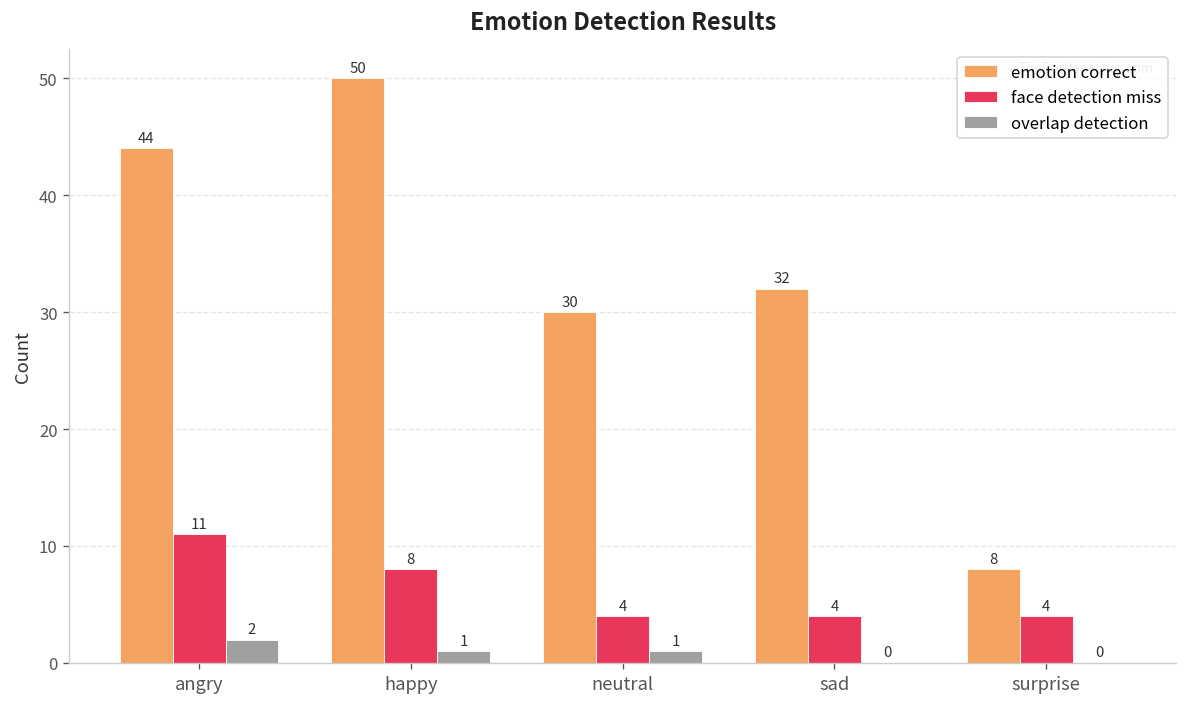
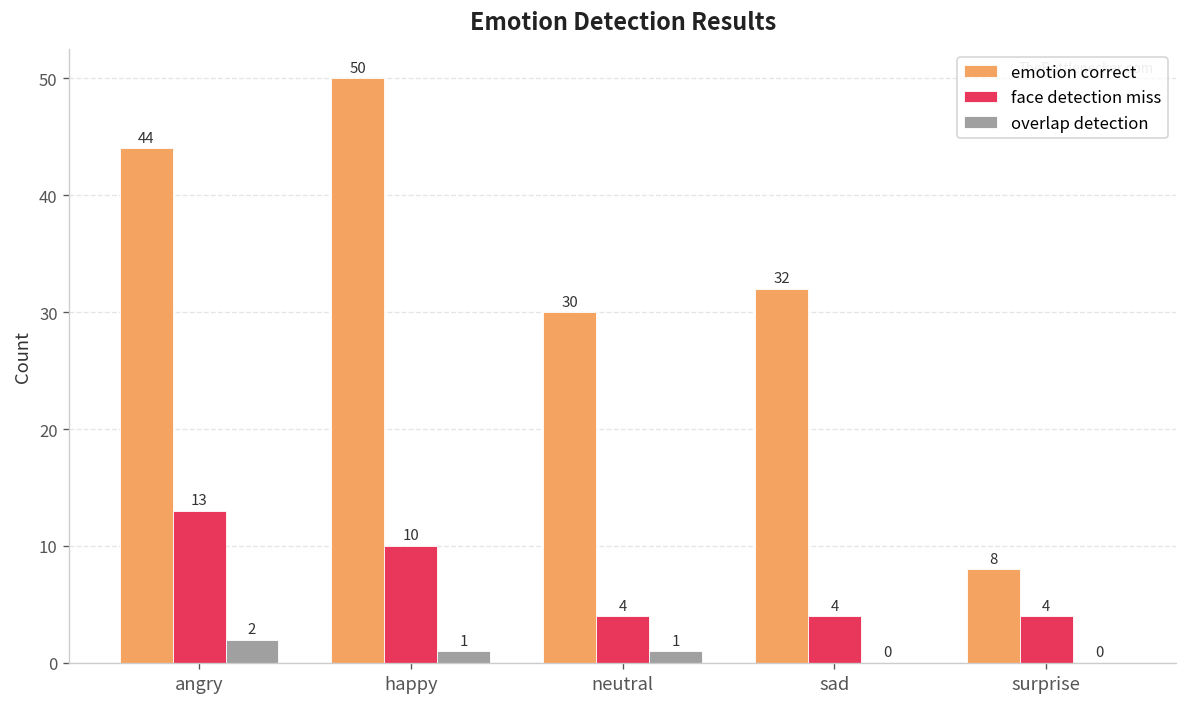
face detection miss, angry: 11 -> 13
face detection miss, happy: 8 -> 10
